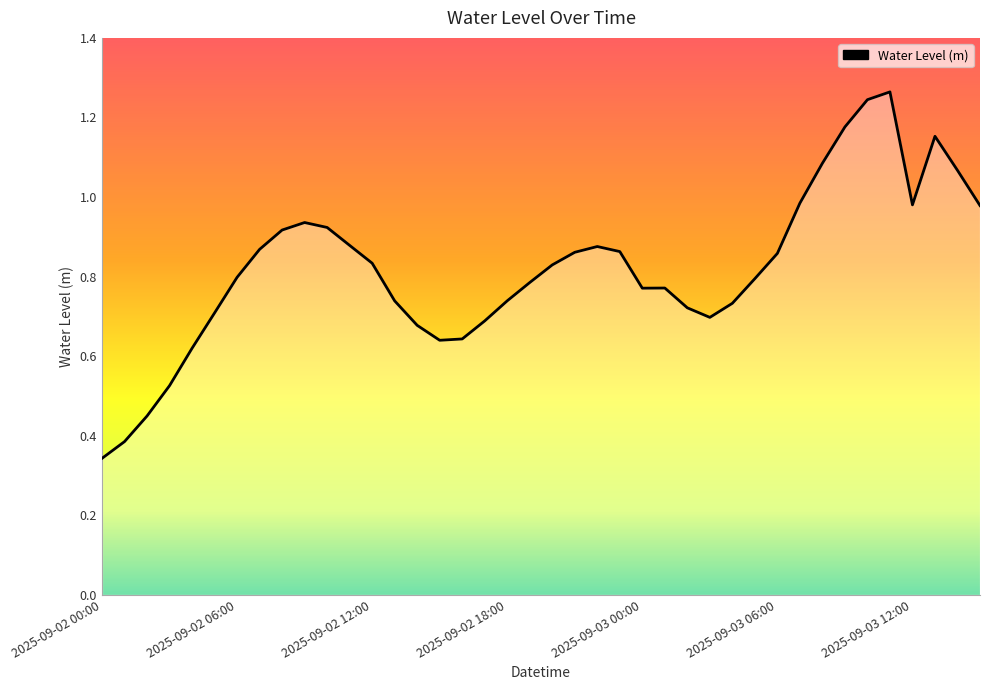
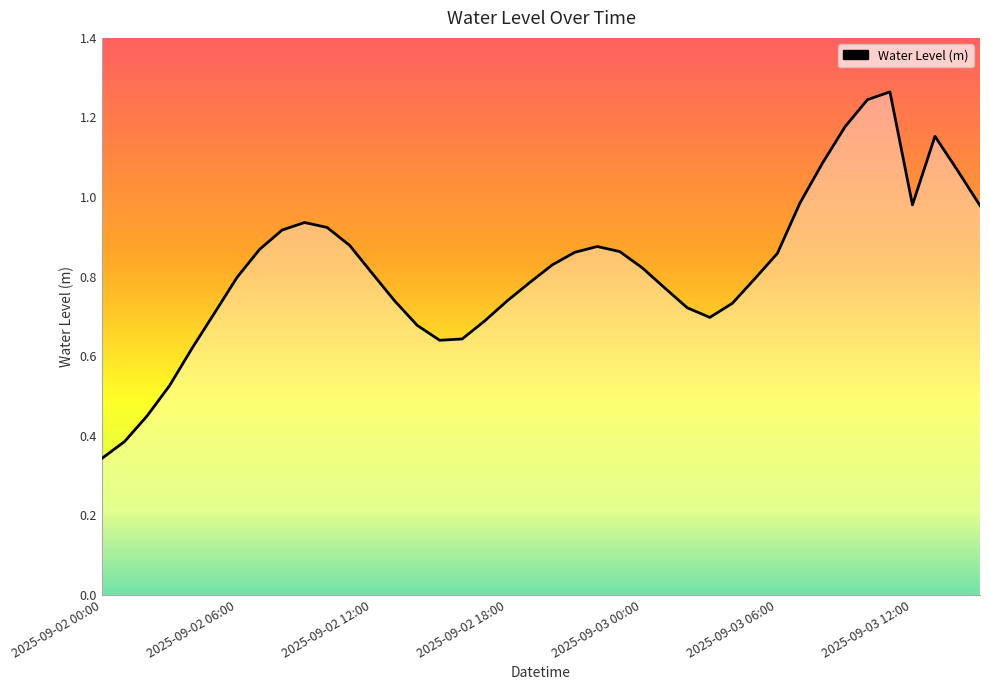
2025-09-02 12:00: 0.83 -> 0.81
2025-09-03 00:00: 0.77 -> 0.82
